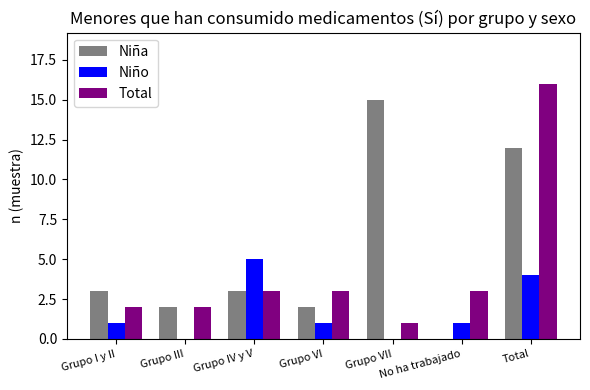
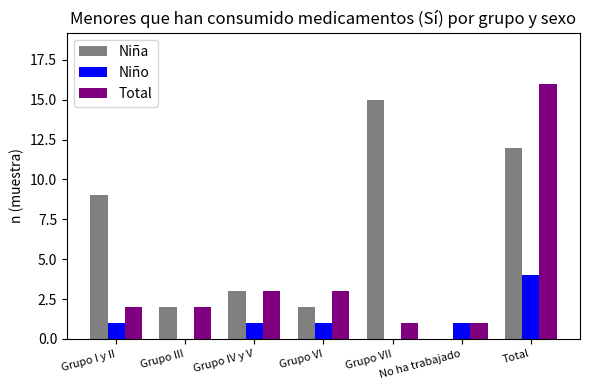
Niña, Grupo I y II: 3 -> 9
Niño, Grupo IV y V: 5 -> 1
Total, No ha trabajado: 3 -> 1
